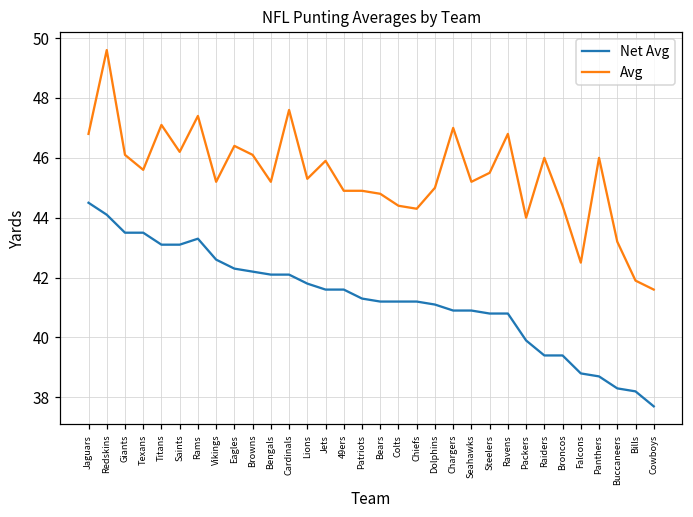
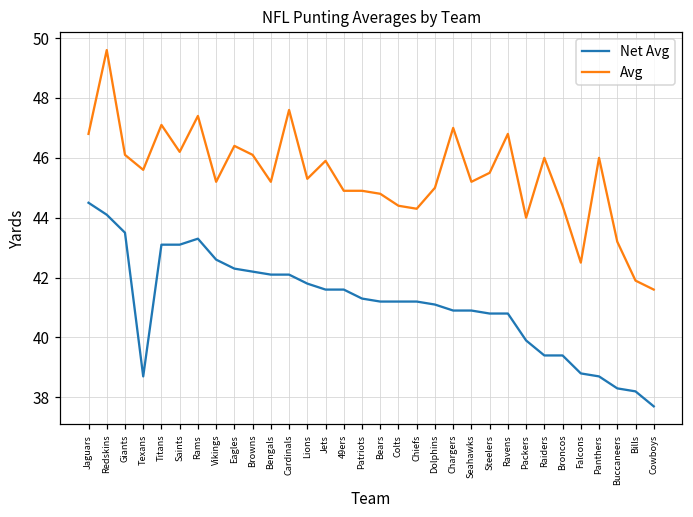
Net Avg, Texans: 43.5 -> 38.7
